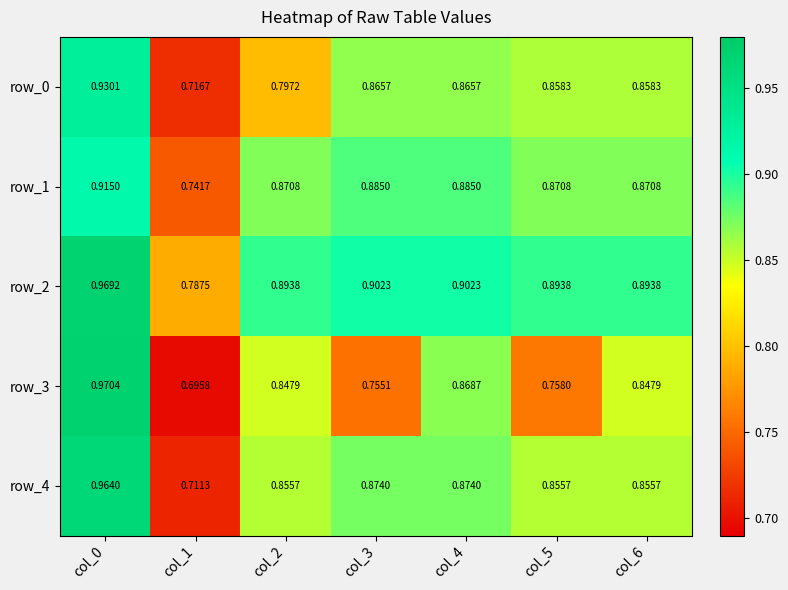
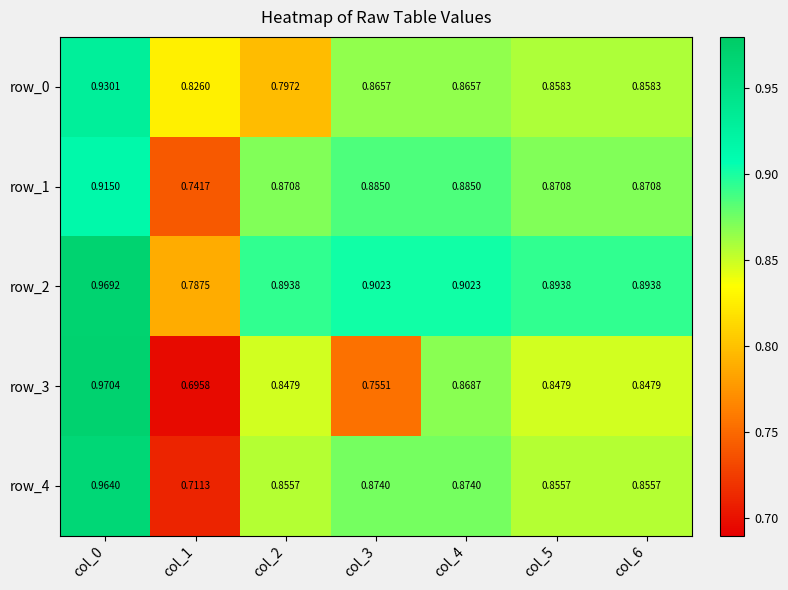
row_0, col_1: 0.7167 -> 0.8260
row_3, col_5: 0.7580 -> 0.8479
